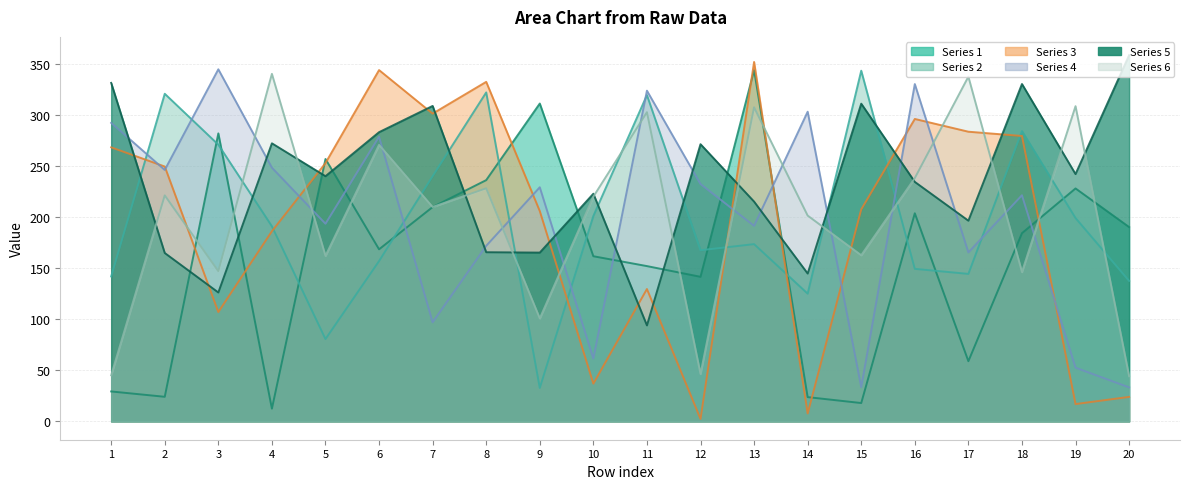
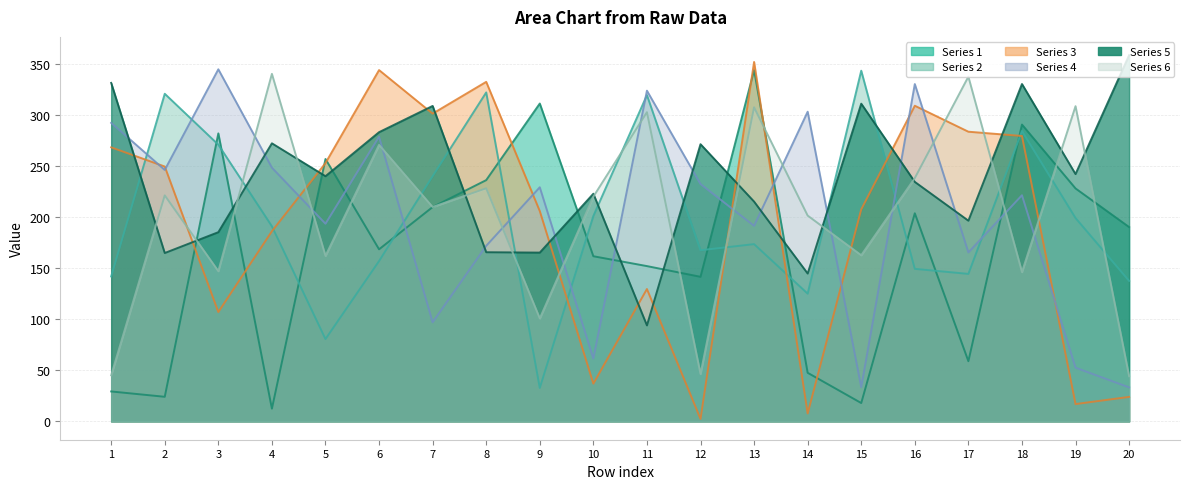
Series 5, 3: 126 -> 186
Series 1, 14: 24 -> 48
Series 3, 16: 297 -> 310
Series 1, 18: 185 -> 291
